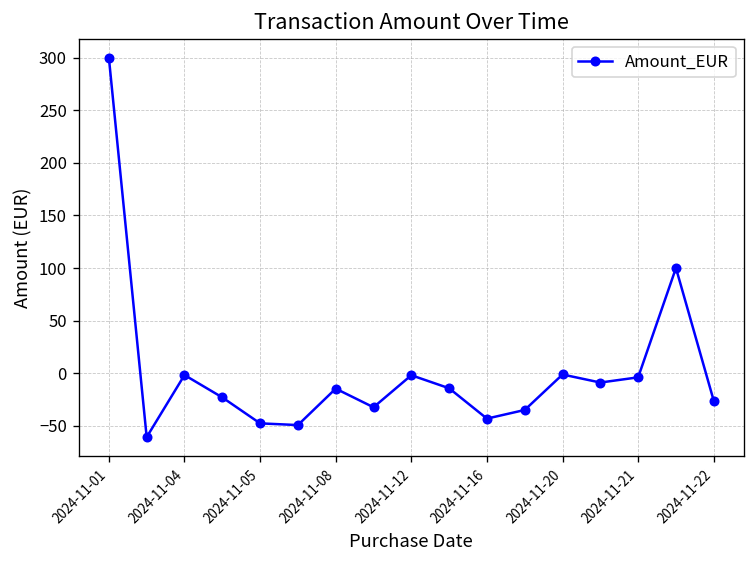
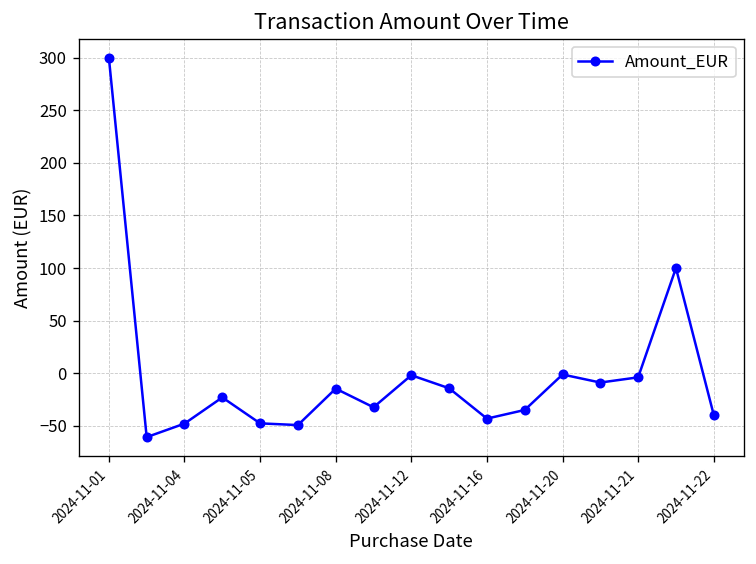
2024-11-04: 0 -> -50
2024-11-22: -30 -> -40
